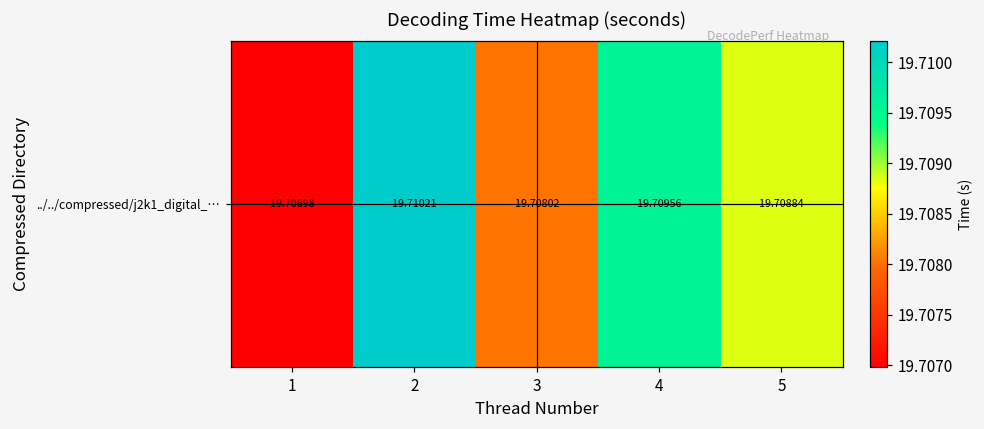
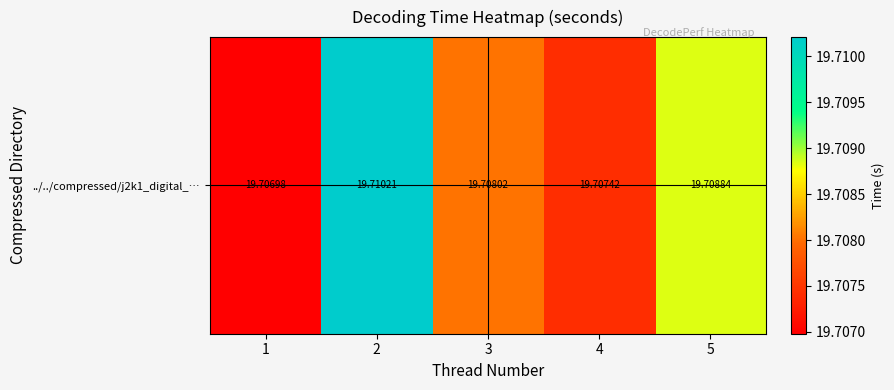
../../compressed/j2k1_digital_…, 4: 19.70956 -> 19.70742
